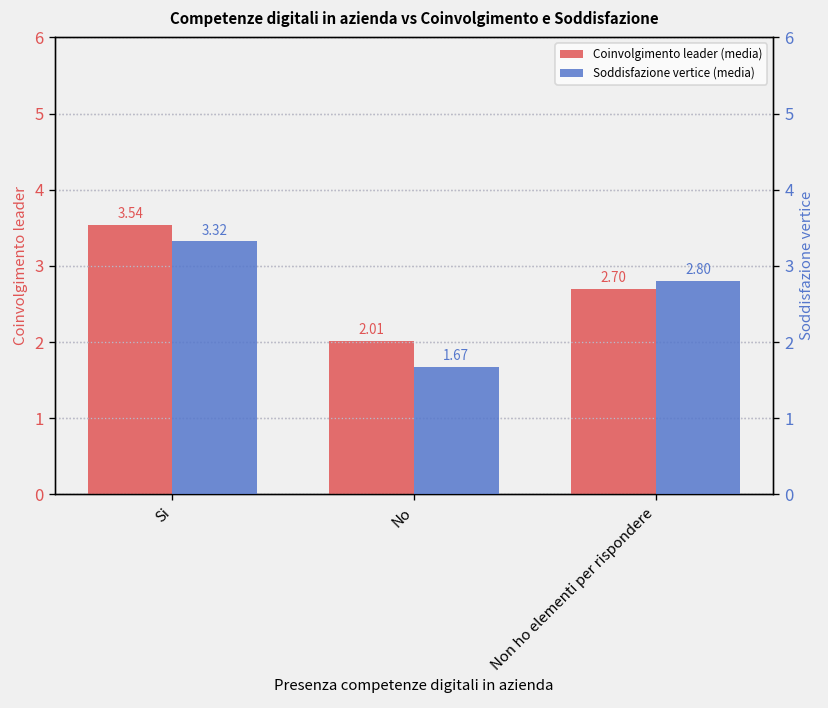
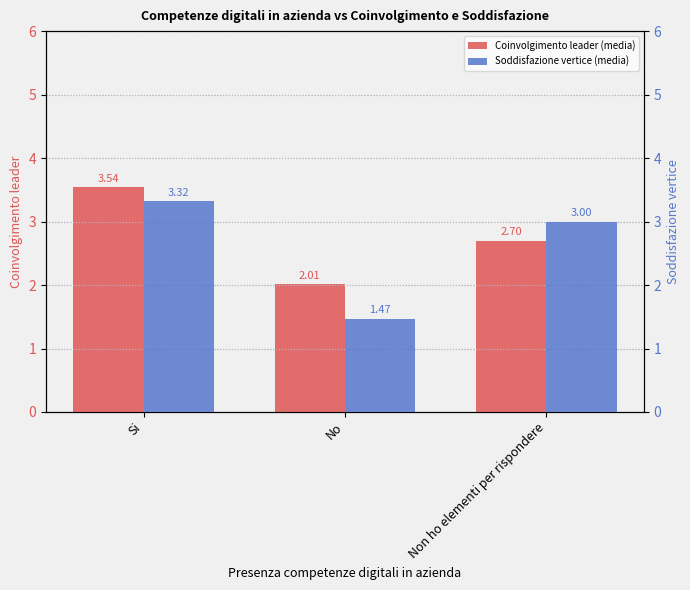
Soddisfazione vertice (media), No: 1.67 -> 1.47
Soddisfazione vertice (media), Non ho elementi per rispondere: 2.80 -> 3.00
